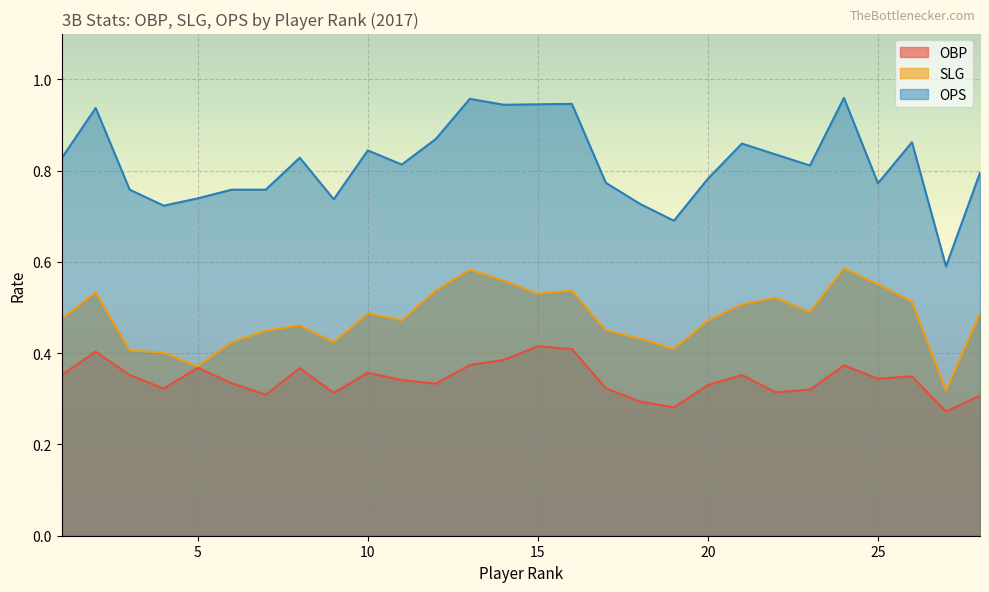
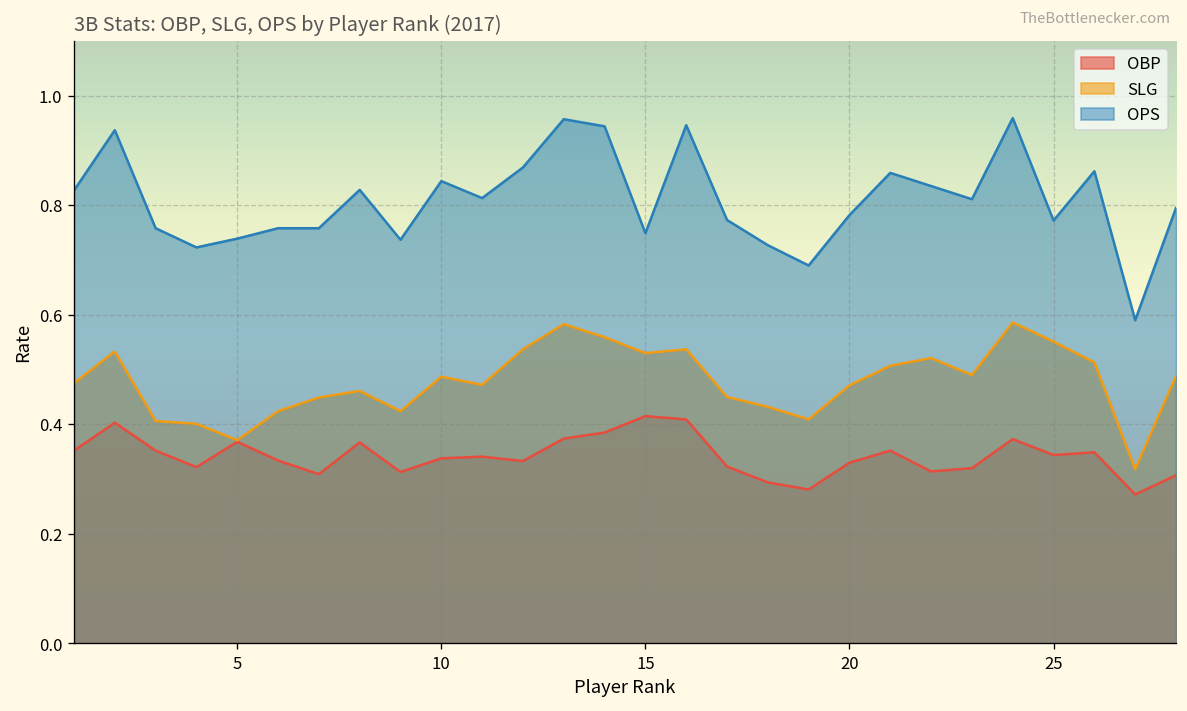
OBP, 10: 0.36 -> 0.34
OPS, 15: 0.95 -> 0.75
